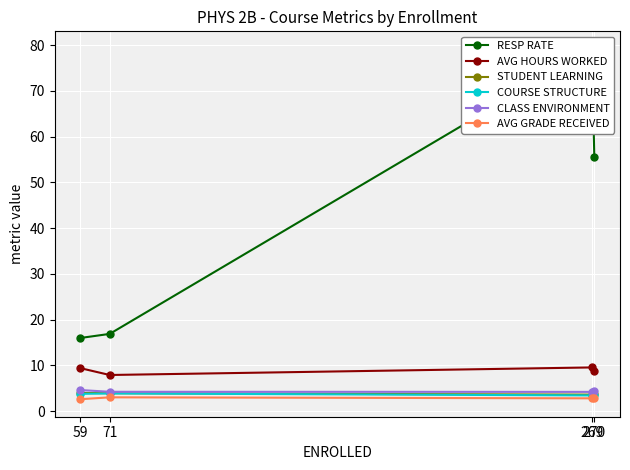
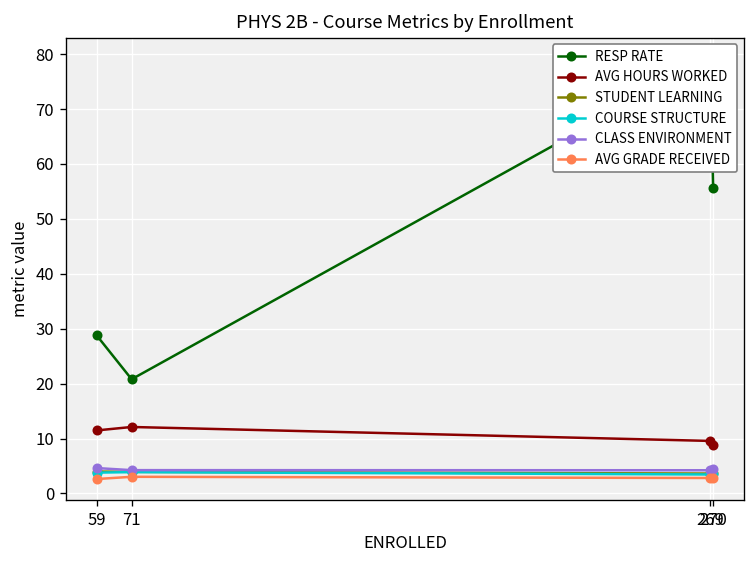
RESP RATE, 59: 16 -> 29
AVG HOURS WORKED, 59: 9 -> 11
RESP RATE, 71: 17 -> 21
AVG HOURS WORKED, 71: 8 -> 12
